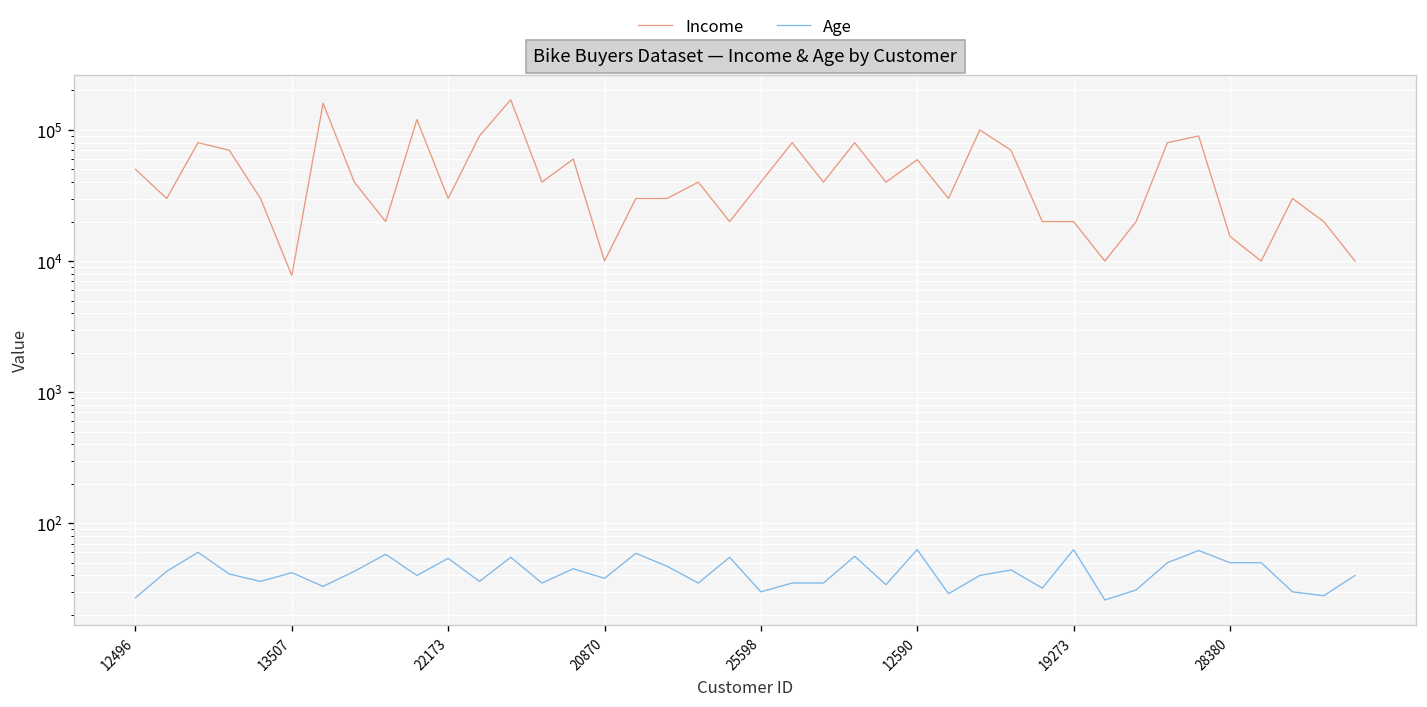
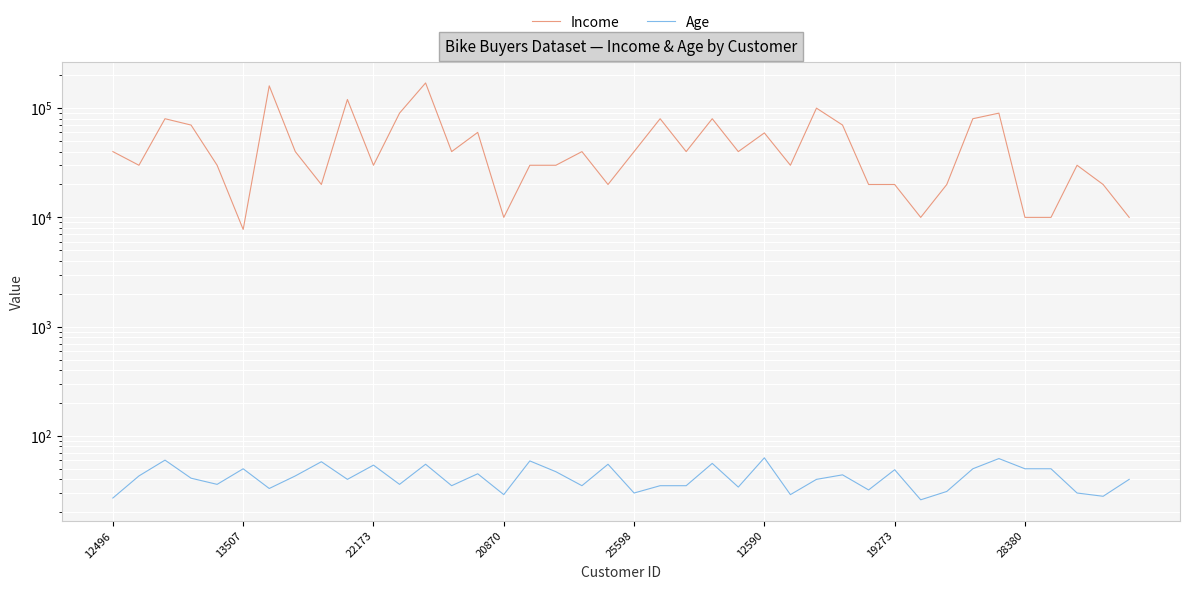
Income, 12496: 50000 -> 40000
Age, 13507: 42 -> 50
Age, 20870: 38 -> 29
Age, 19273: 60 -> 50
Income, 28380: 15000 -> 10000
